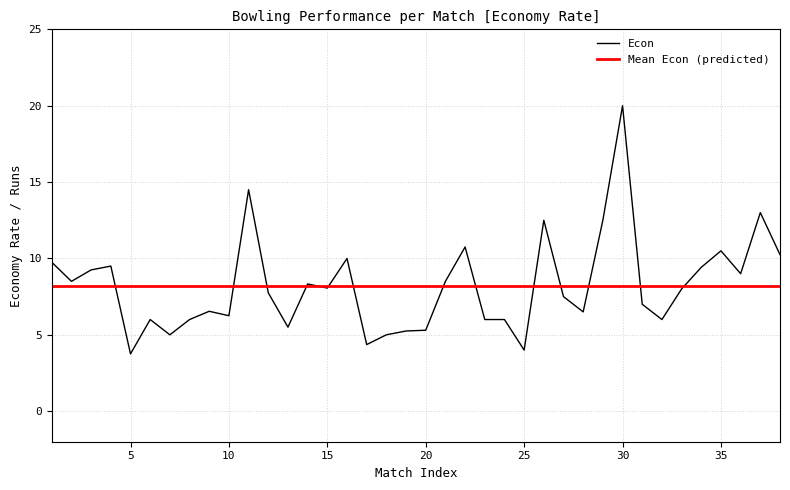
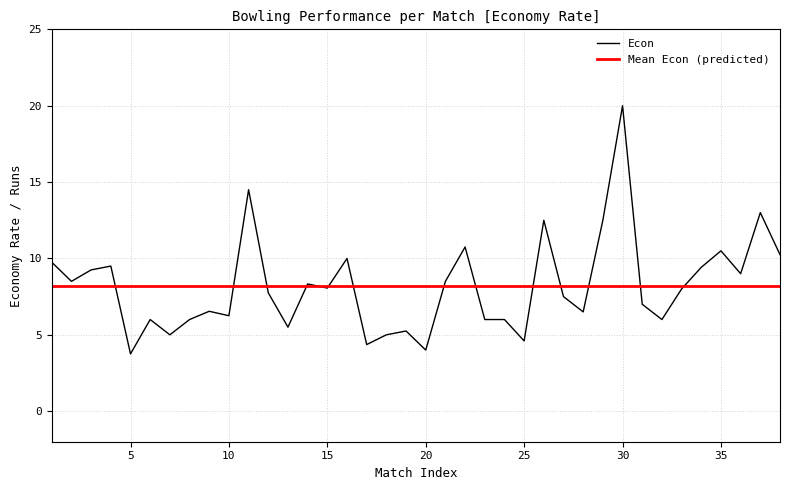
20: 5.3 -> 4.0
25: 4.0 -> 4.6
